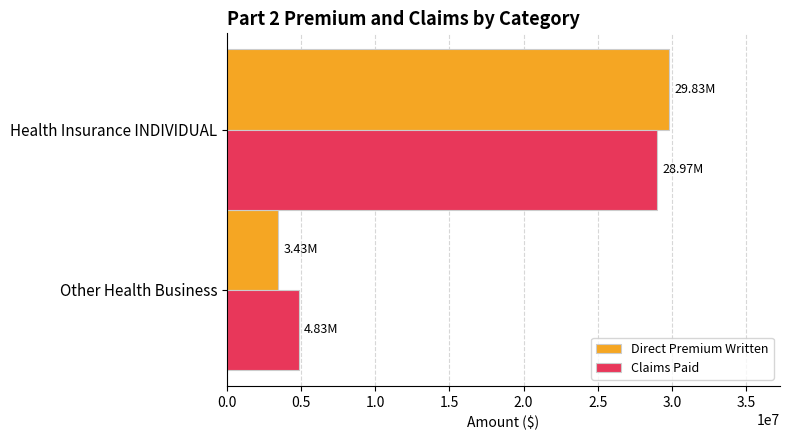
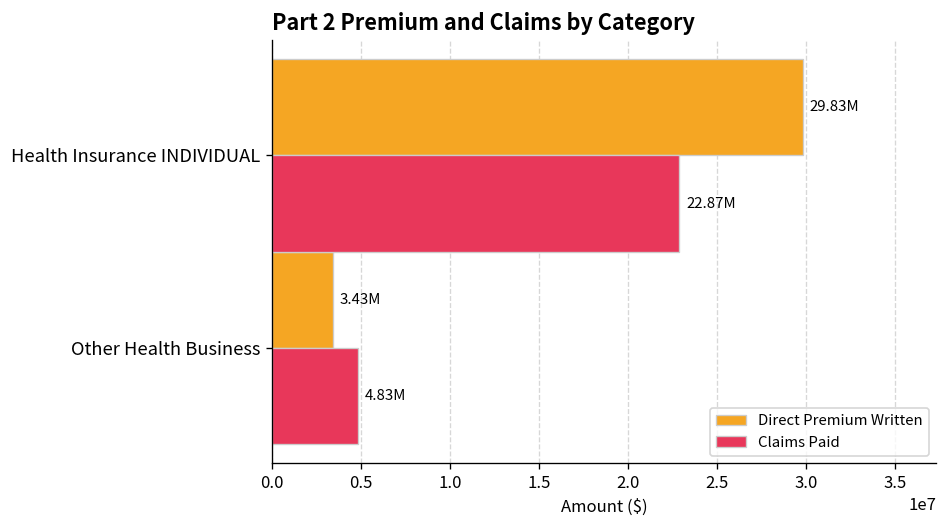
Claims Paid, Health Insurance INDIVIDUAL: 28.97M -> 22.87M
